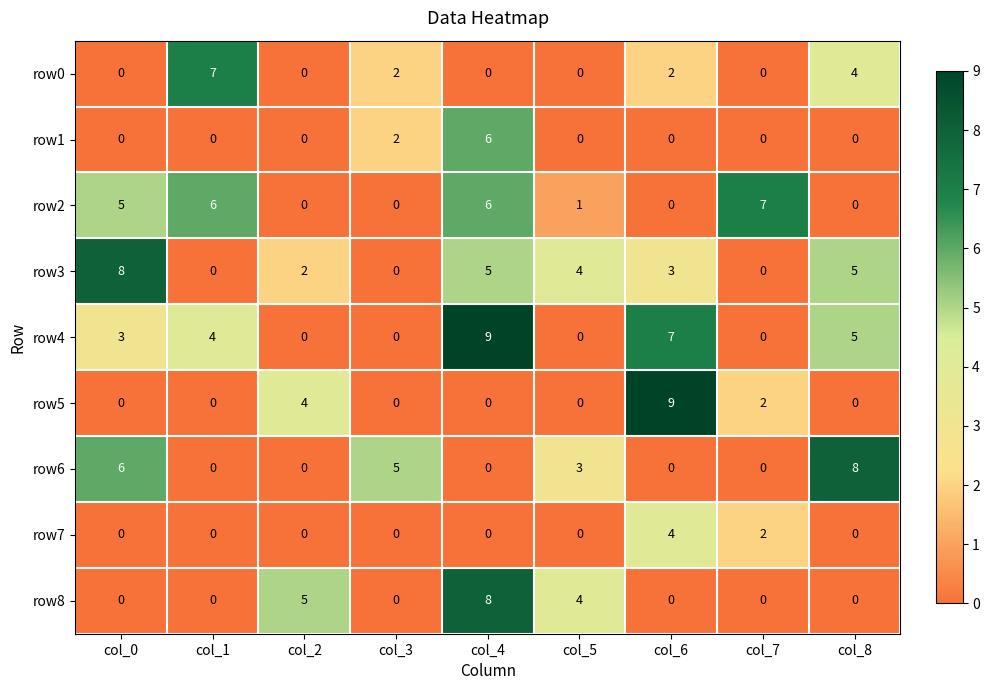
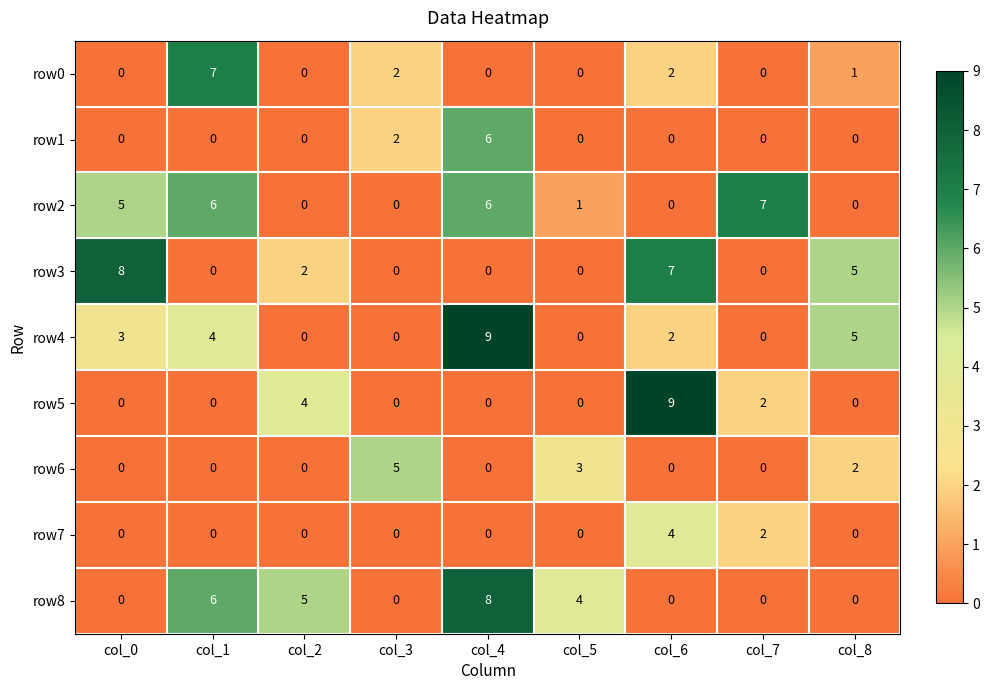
row0, col_8: 4 -> 1
row3, col_4: 5 -> 0
row3, col_5: 4 -> 0
row3, col_6: 3 -> 7
row4, col_6: 7 -> 2
row6, col_0: 6 -> 0
row6, col_8: 8 -> 2
row8, col_1: 0 -> 6
